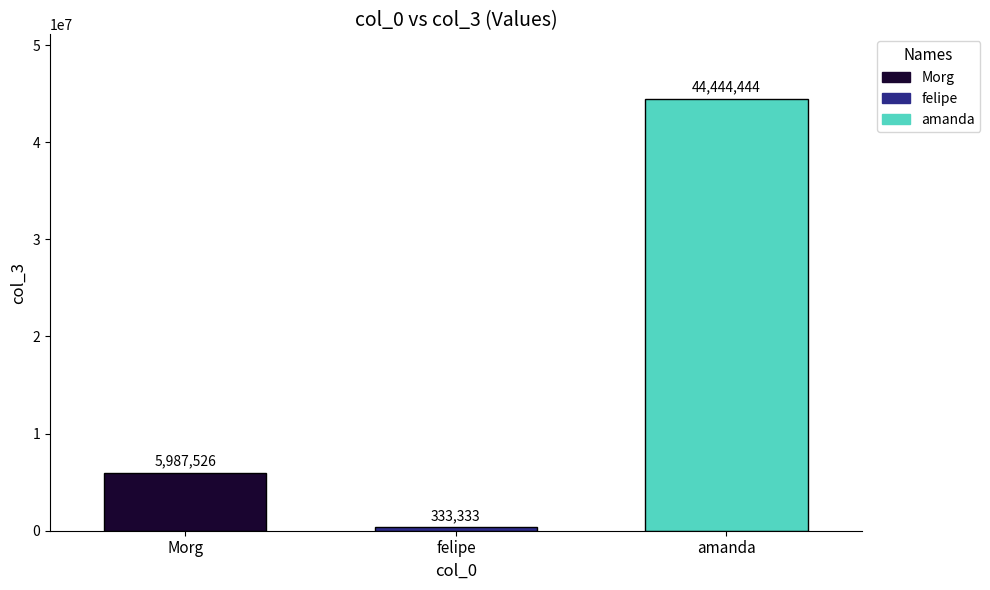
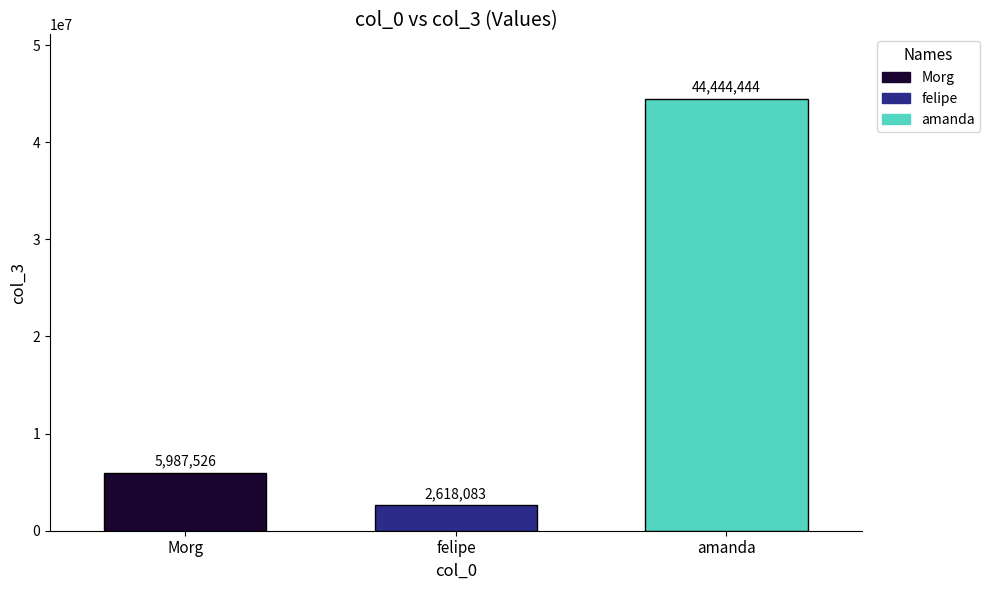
felipe: 333,333 -> 2,618,083
